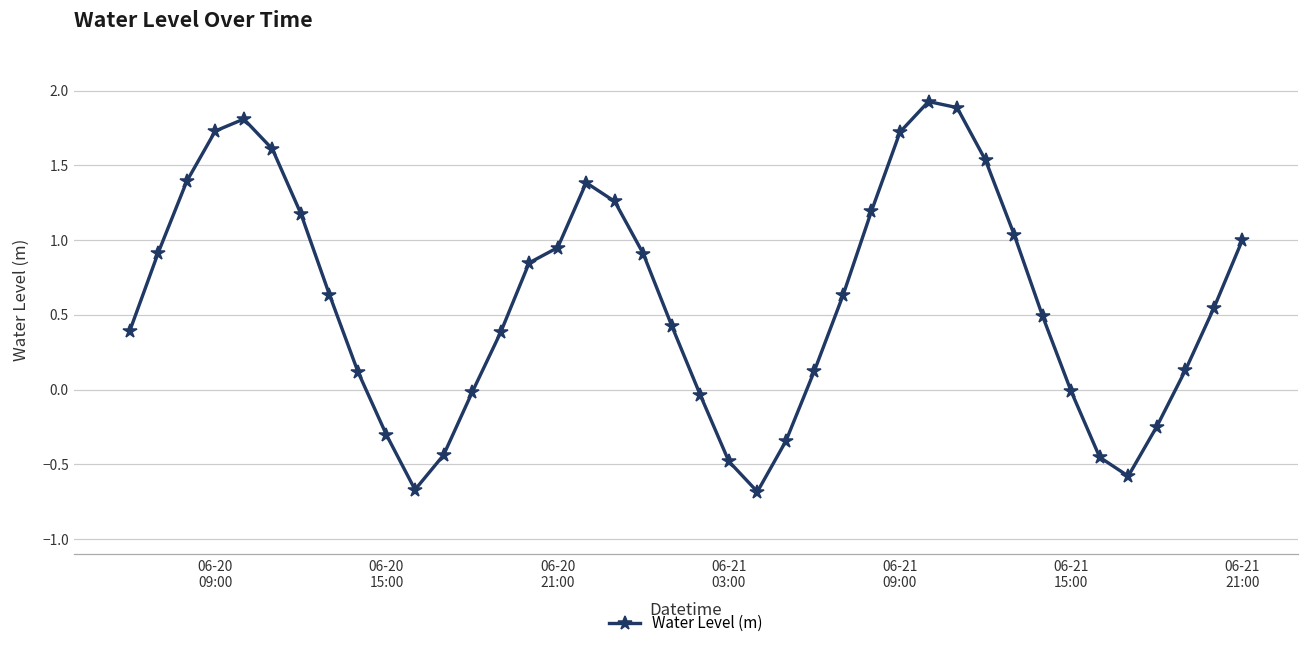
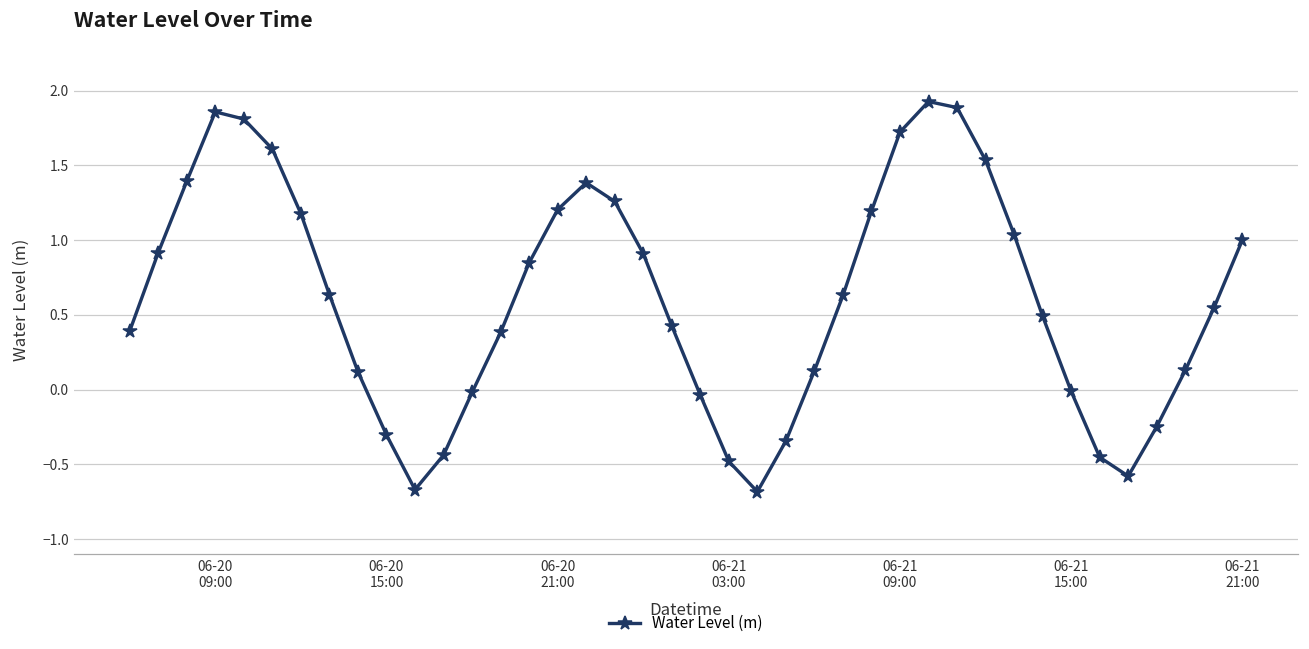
06-20 09:00: 1.73 -> 1.86
06-20 21:00: 0.95 -> 1.20
